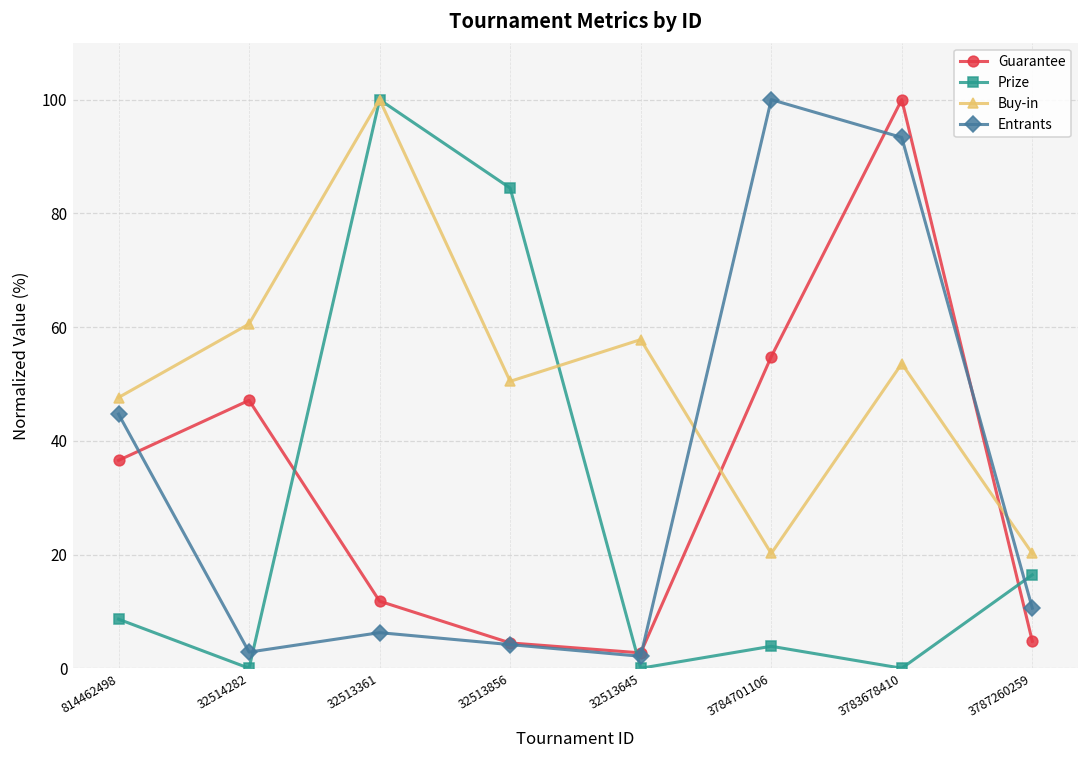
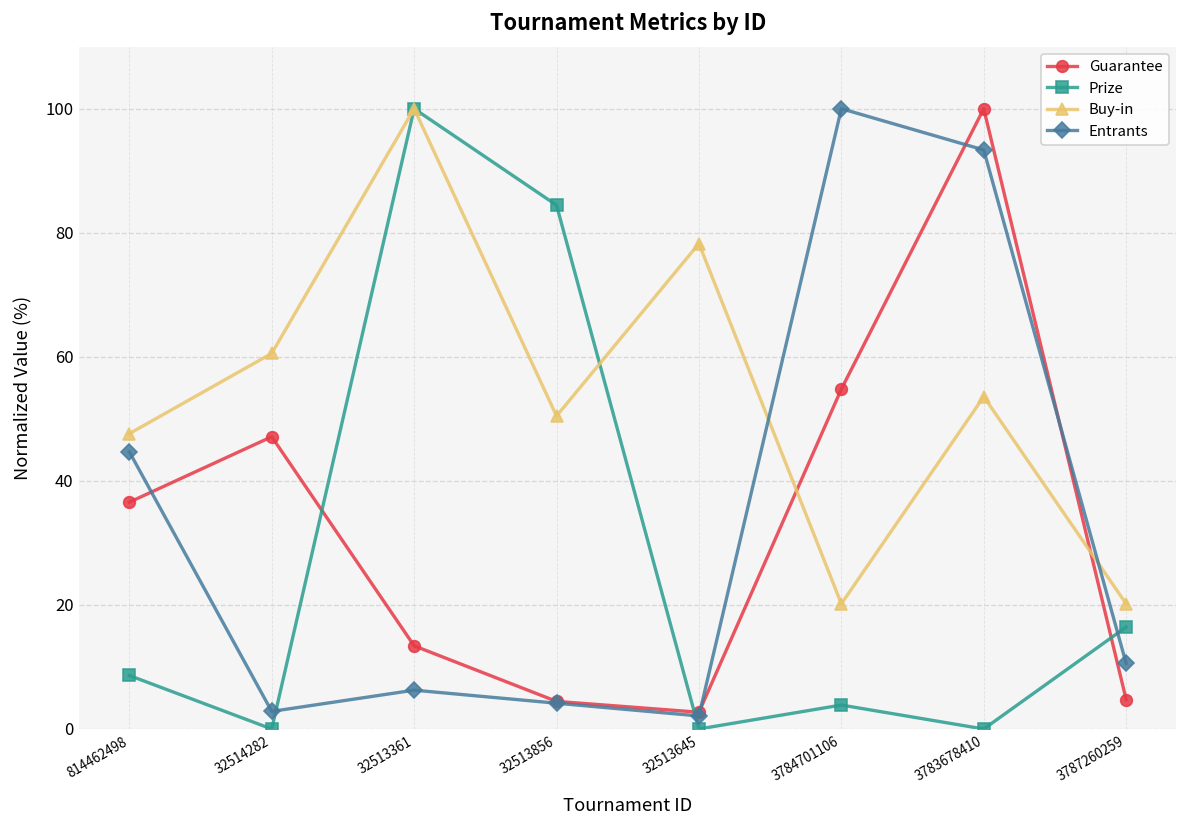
Guarantee, 32513361: 12 -> 13
Buy-in, 32513645: 58 -> 78
